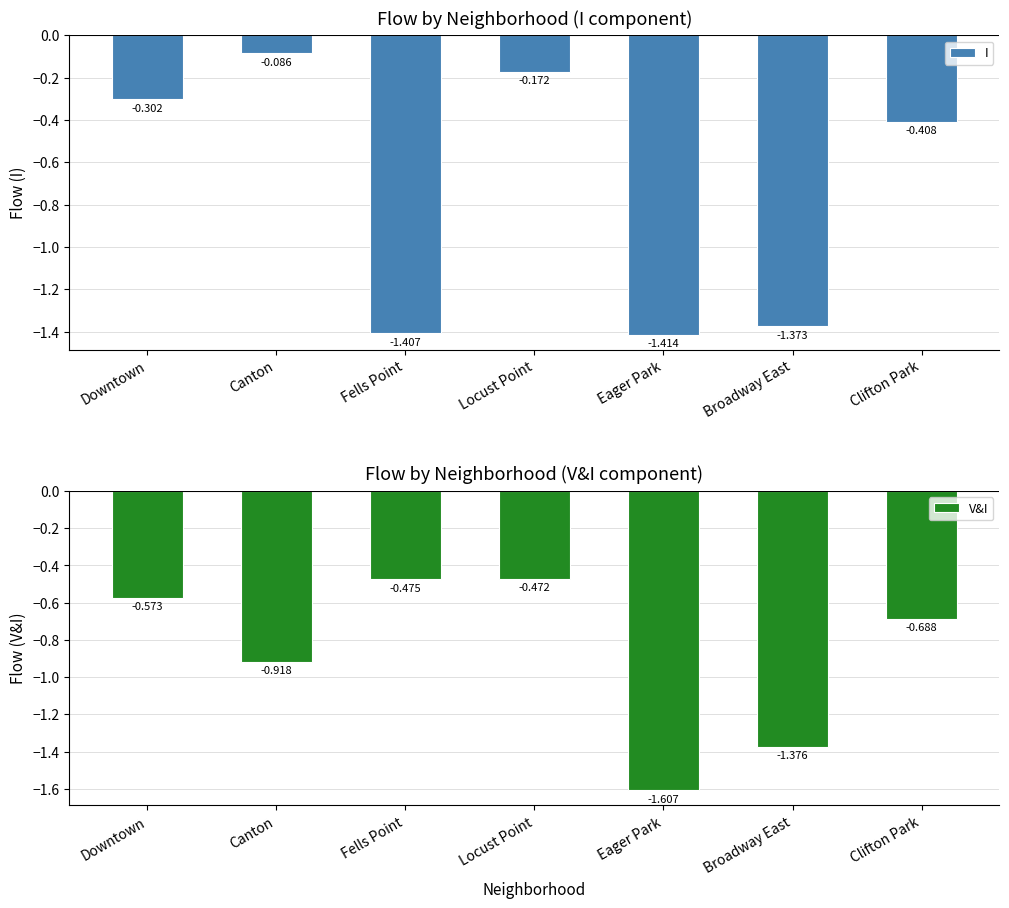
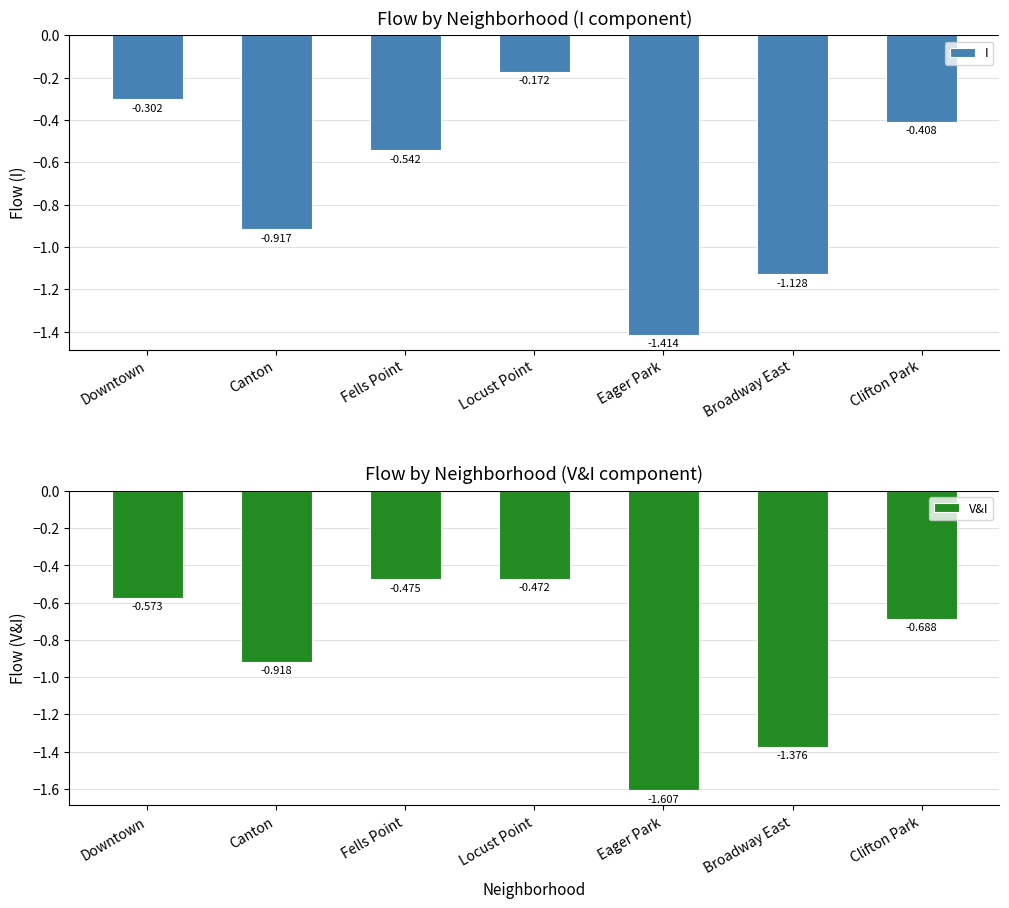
Flow by Neighborhood (I component), Canton: -0.086 -> -0.917
Flow by Neighborhood (I component), Fells Point: -1.407 -> -0.542
Flow by Neighborhood (I component), Broadway East: -1.373 -> -1.128
